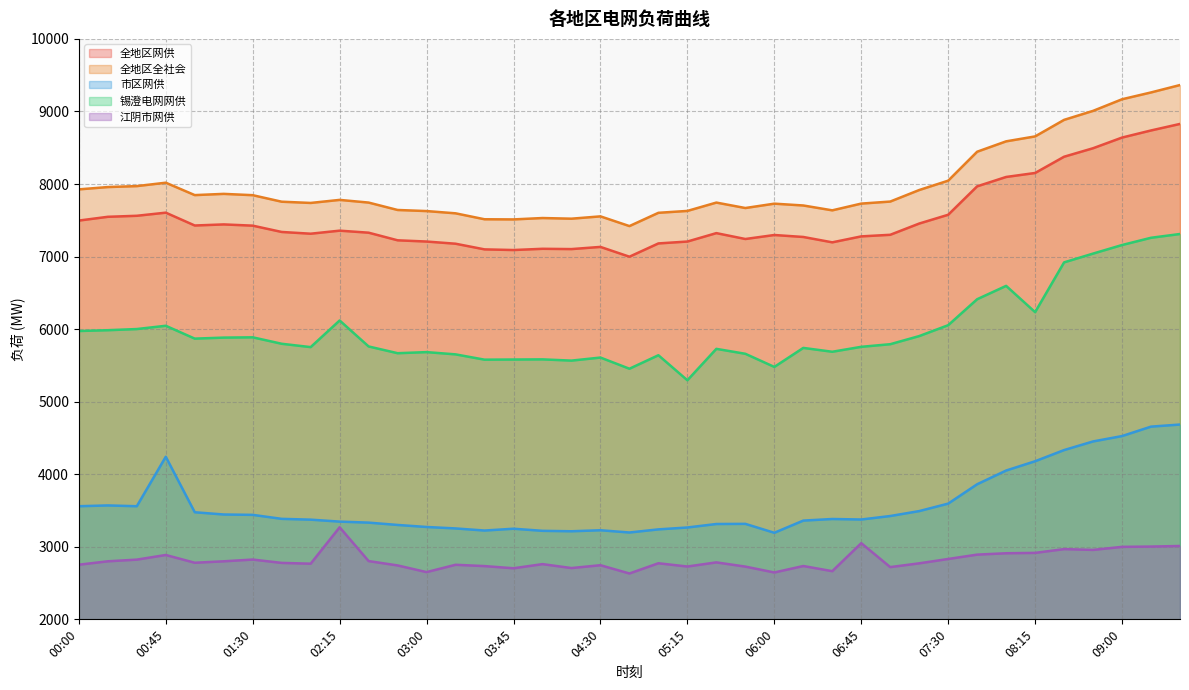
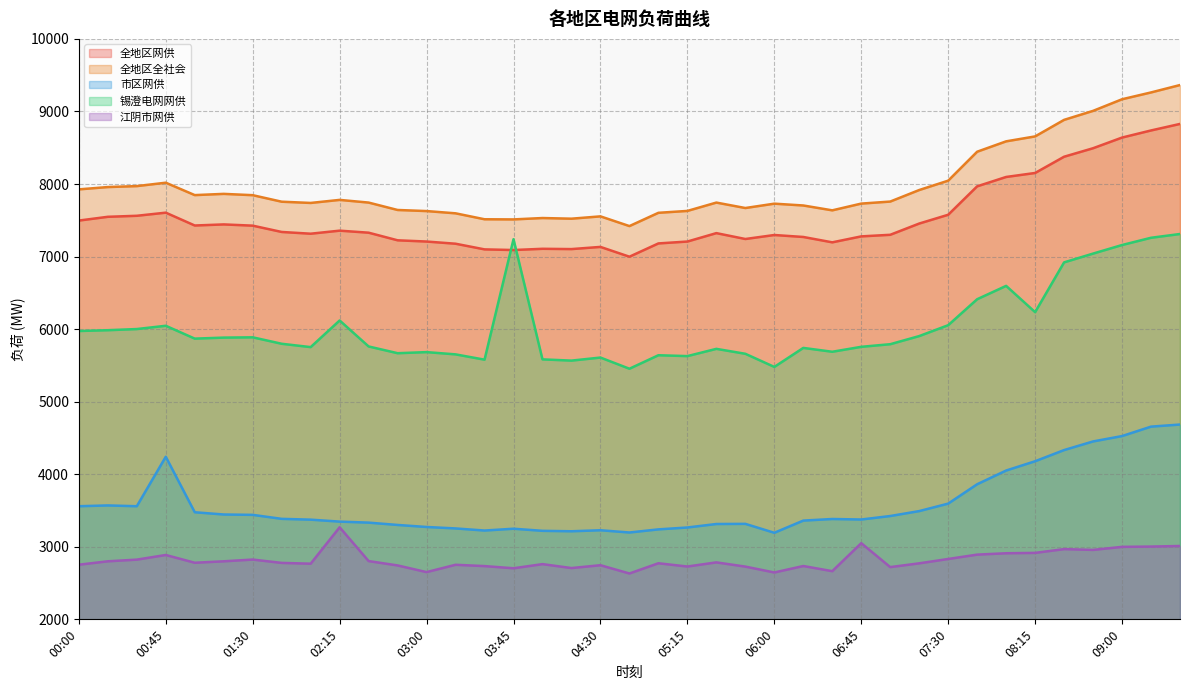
锡澄电网网供, 03:45: 5600 -> 7200
锡澄电网网供, 05:15: 5300 -> 5600
